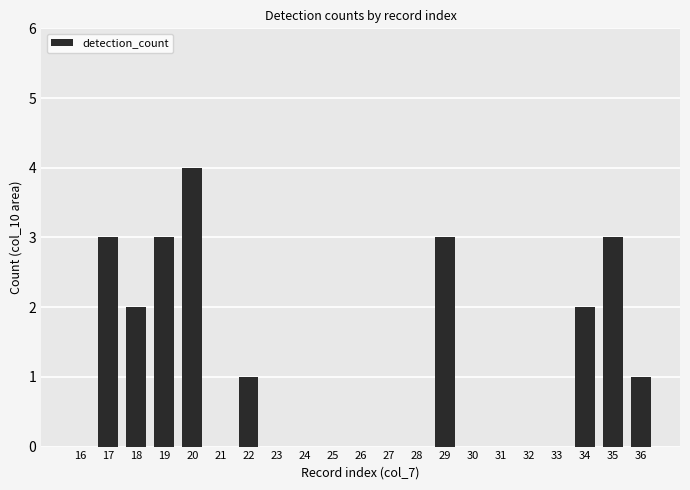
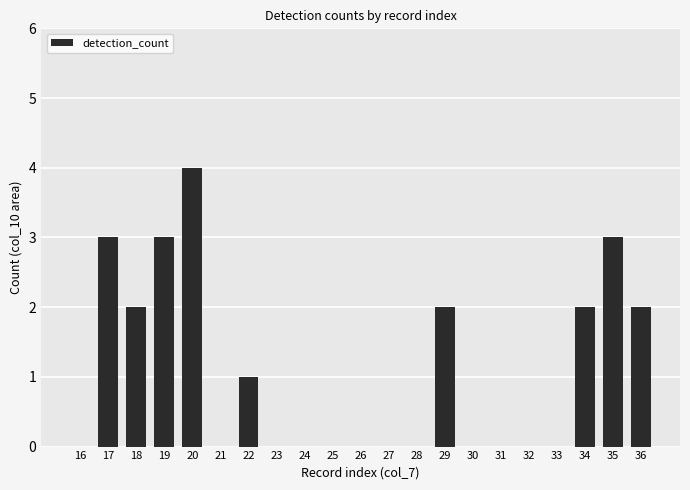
29: 3 -> 2
36: 1 -> 2
